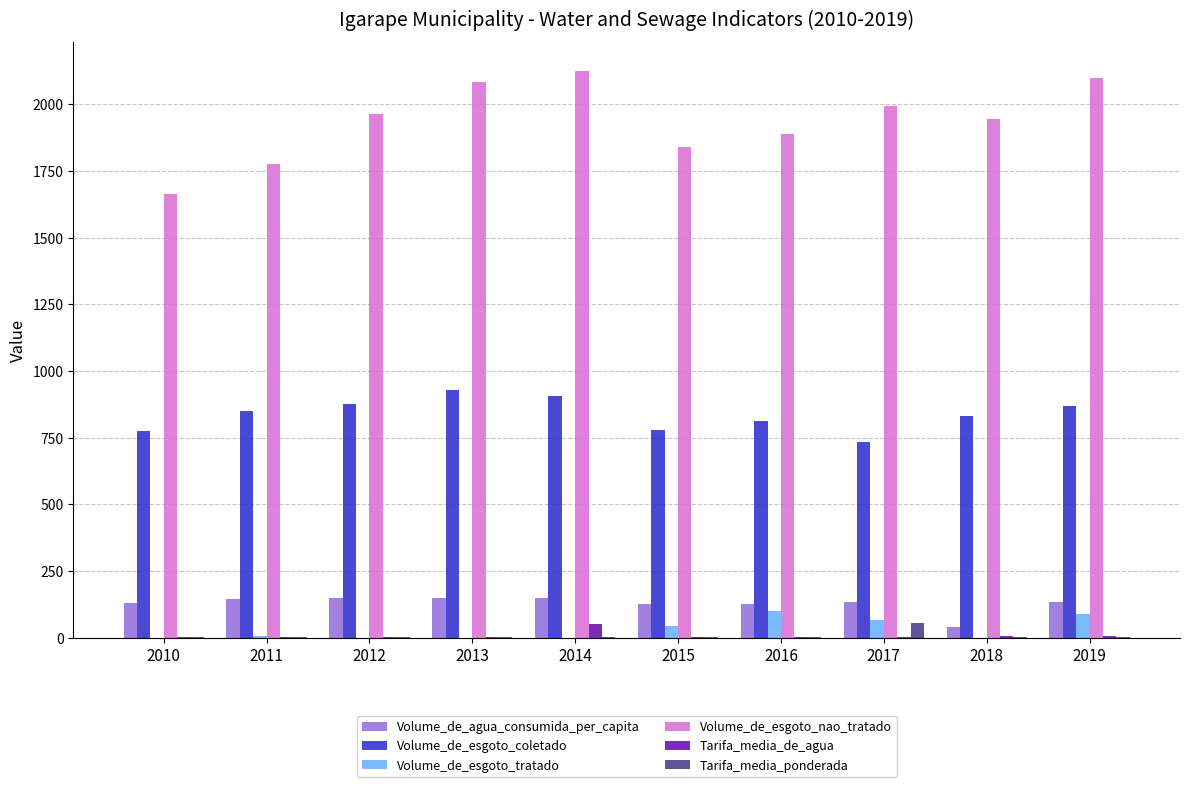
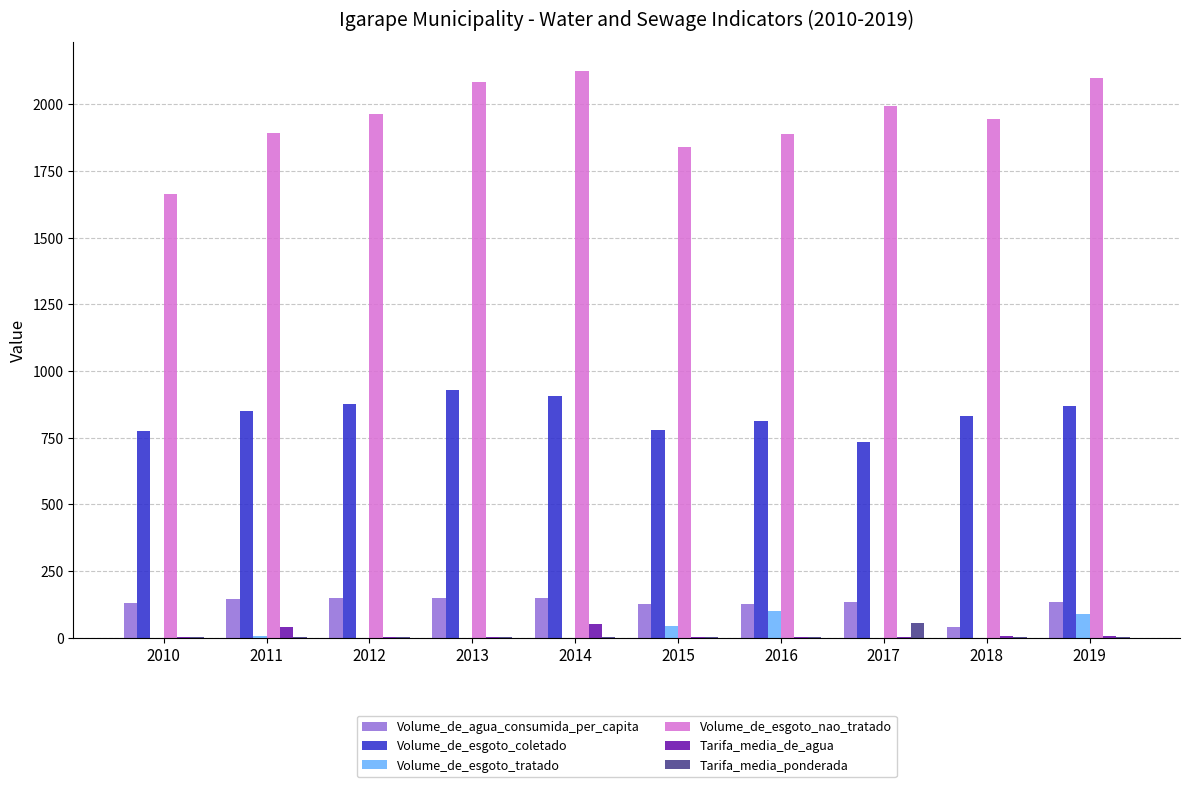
Volume_de_esgoto_nao_tratado, 2011: 1770 -> 1890
Tarifa_media_de_agua, 2011: 0 -> 40
Volume_de_esgoto_tratado, 2017: 70 -> 0
